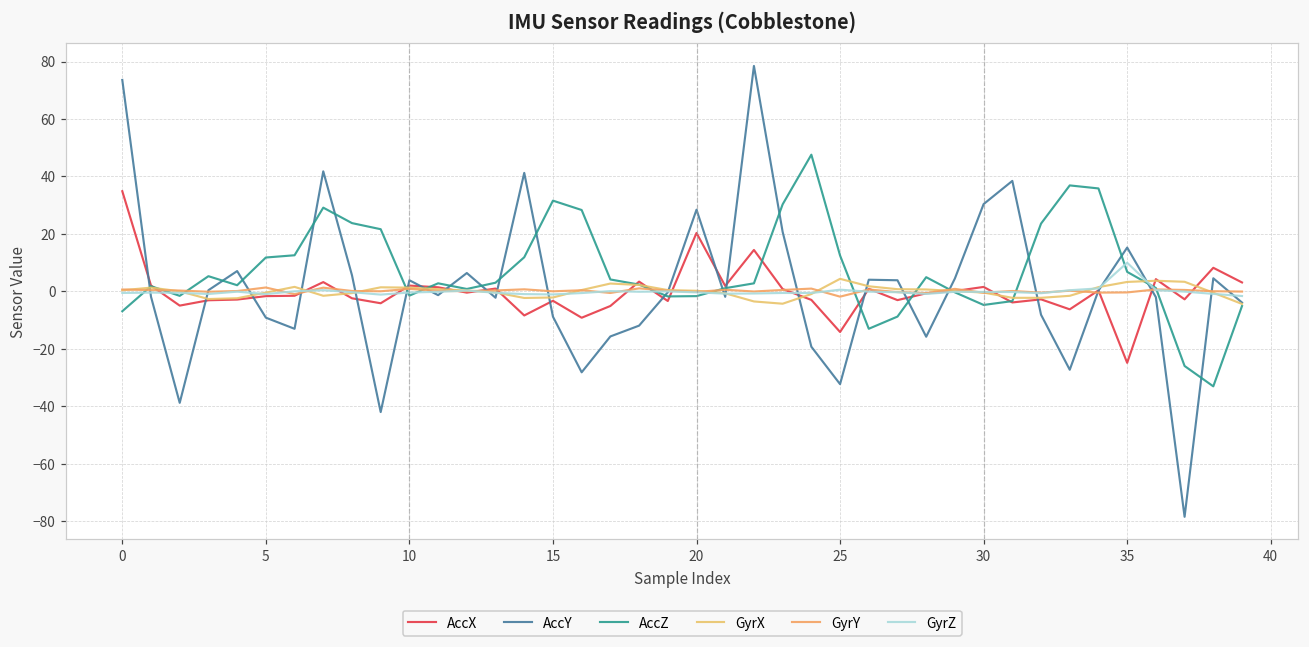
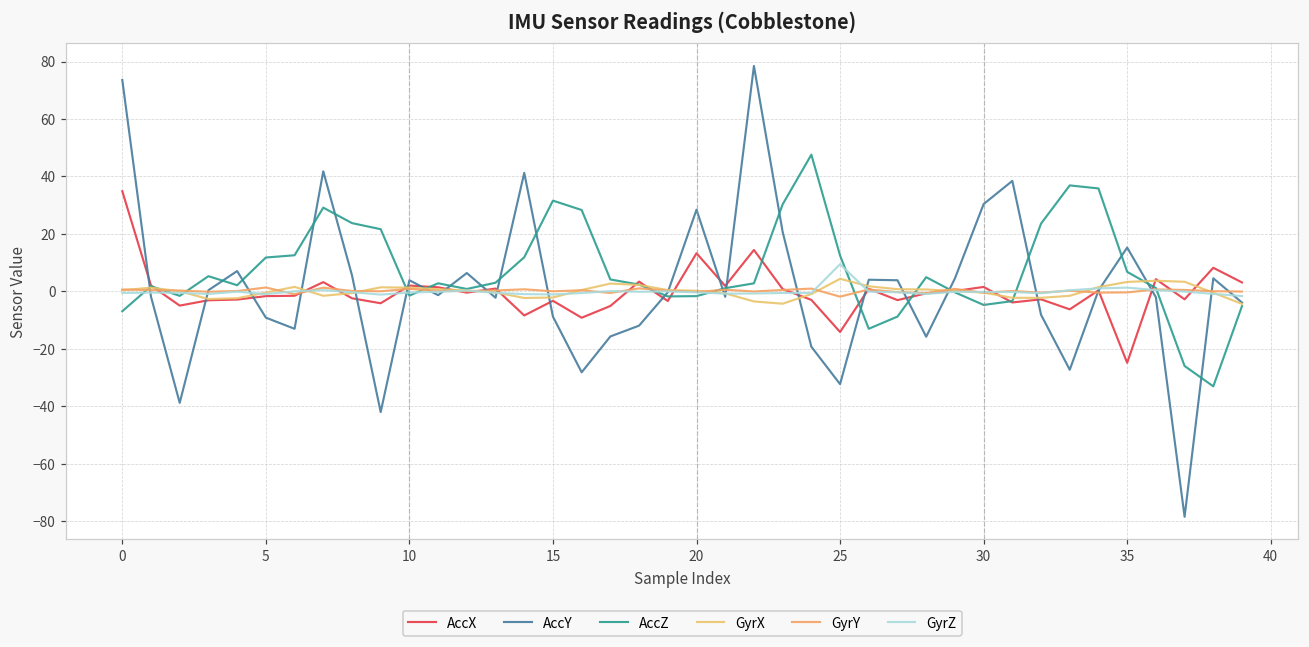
AccX, 20: 20 -> 13
GyrZ, 25: 1 -> 9
GyrZ, 35: 10 -> 1
